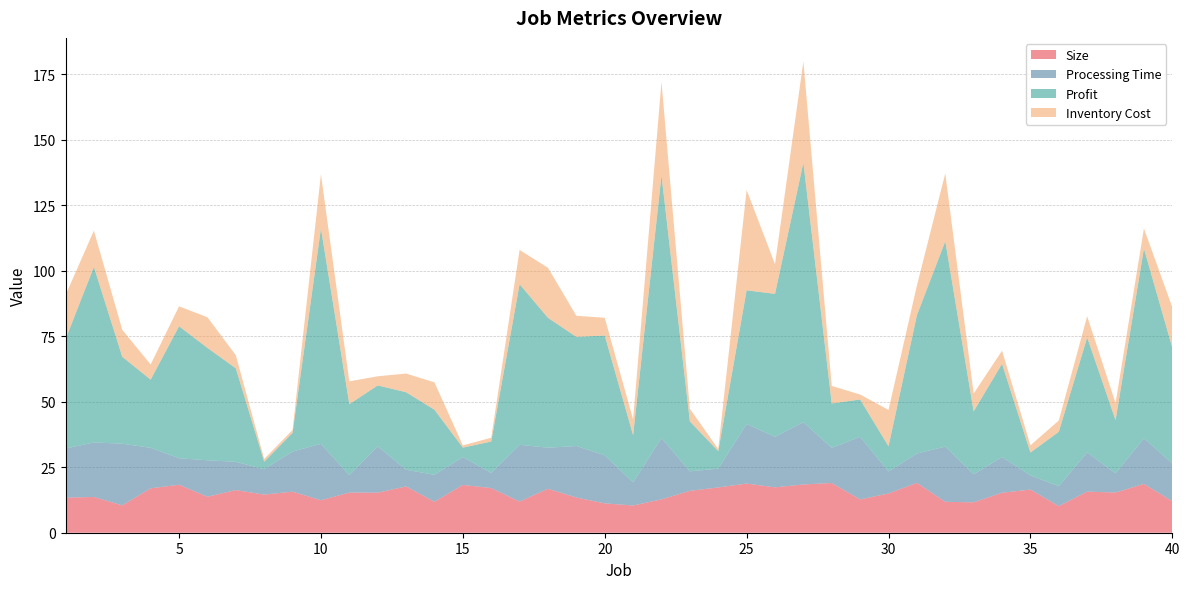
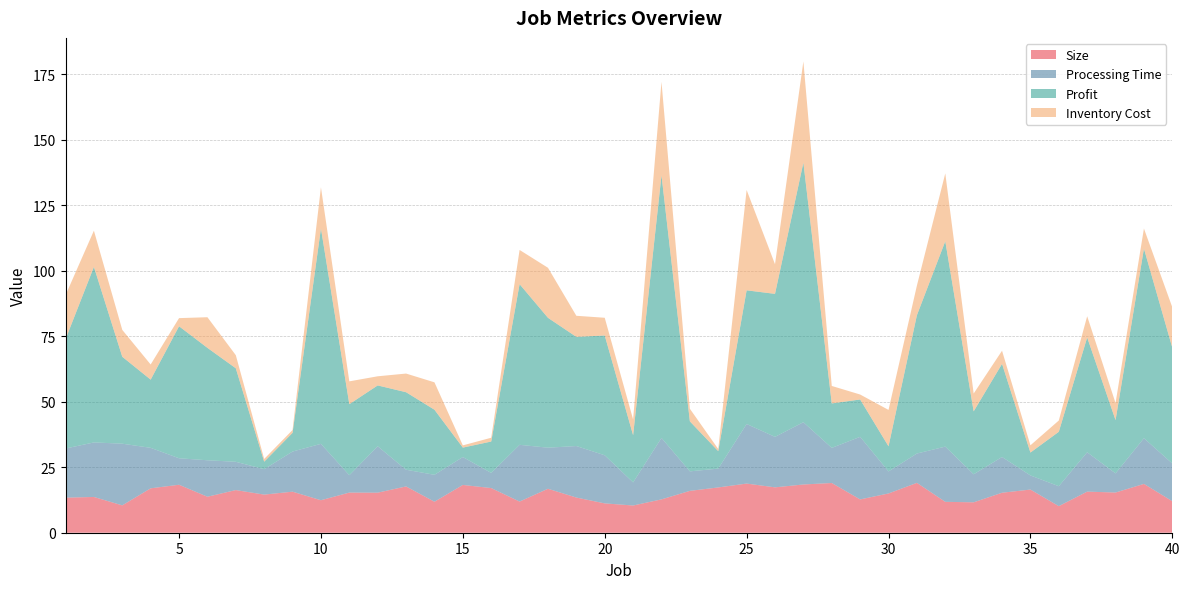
Inventory Cost, 5: 8 -> 3
Inventory Cost, 10: 21 -> 16
